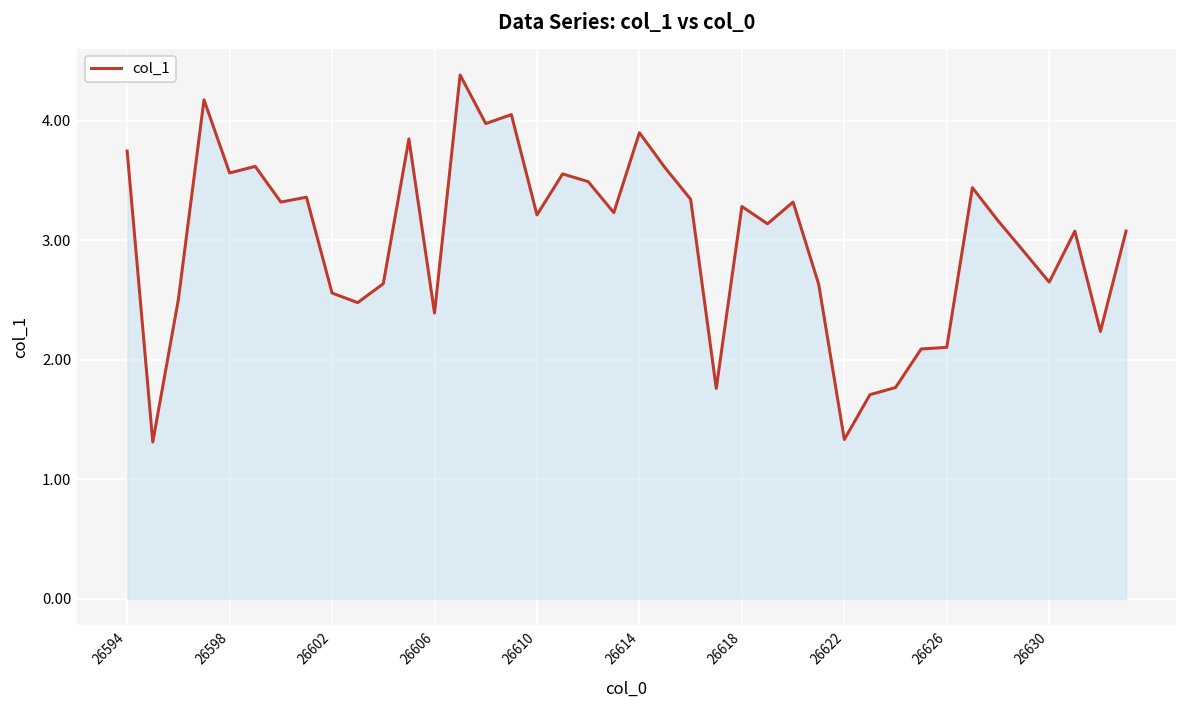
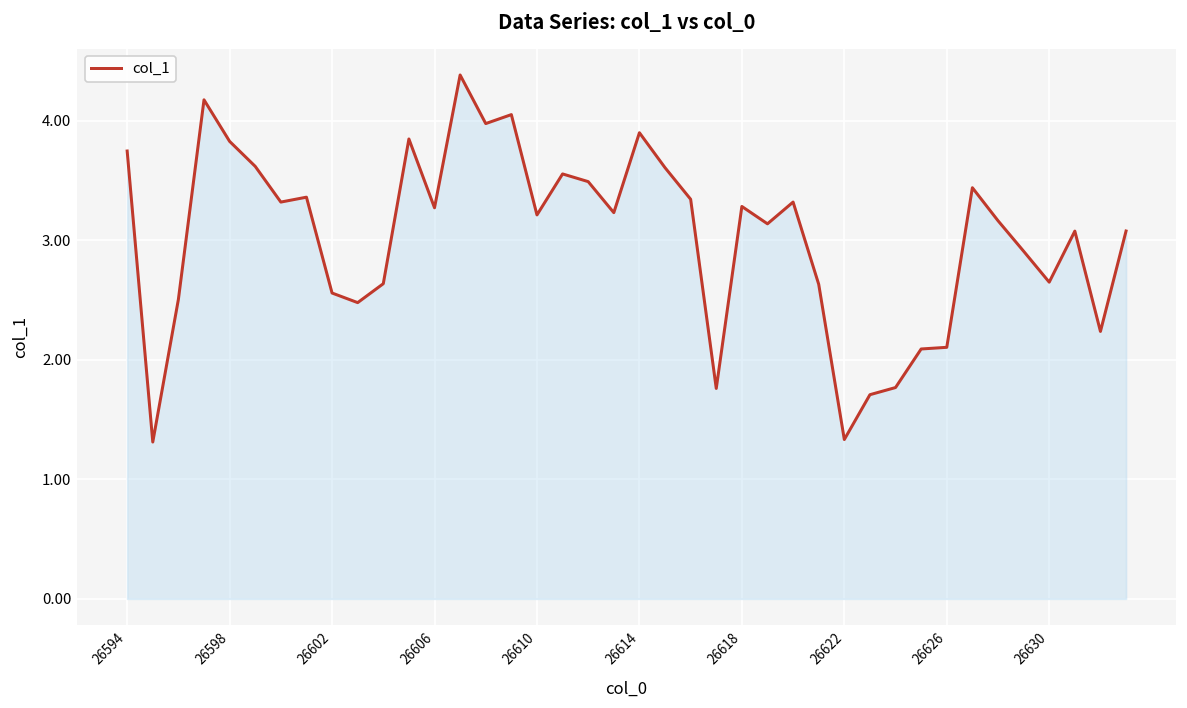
26598: 3.6 -> 3.8
26606: 2.4 -> 3.3
